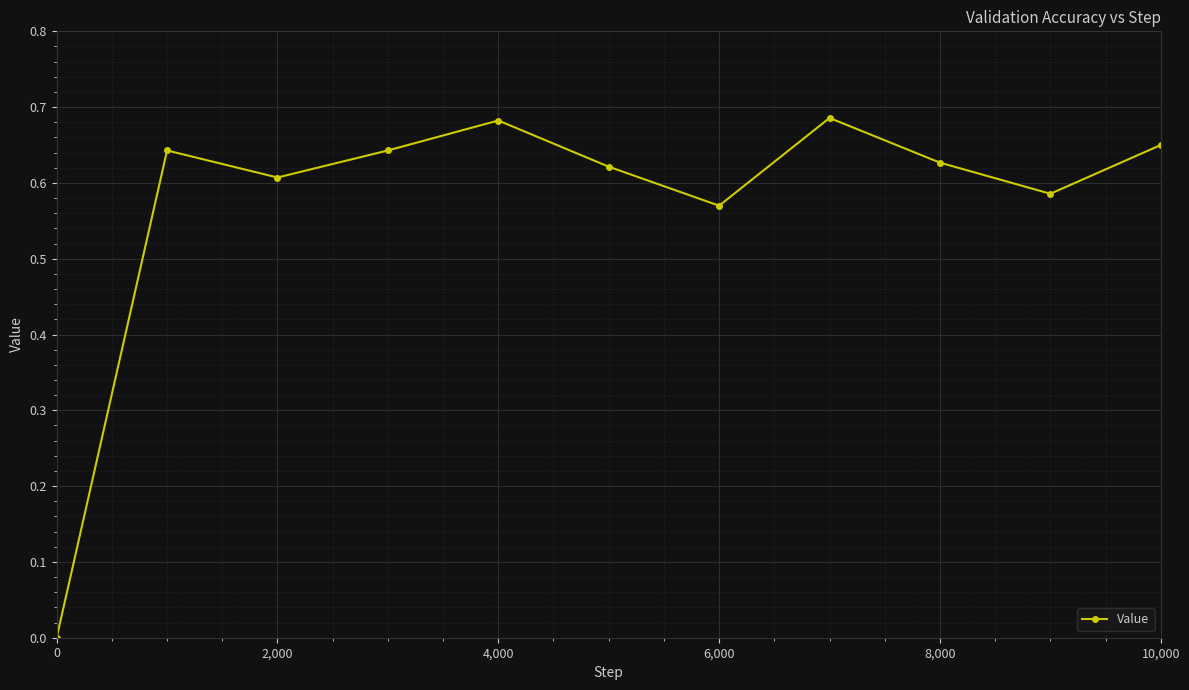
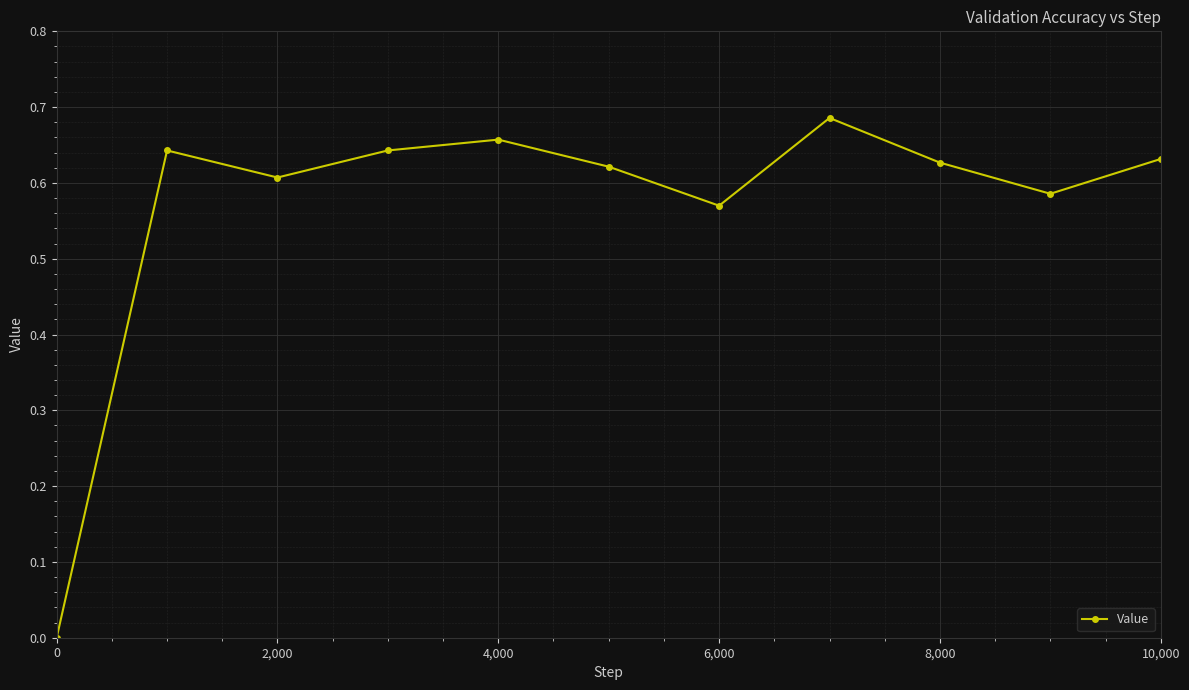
4,000: 0.68 -> 0.66
10,000: 0.65 -> 0.63
